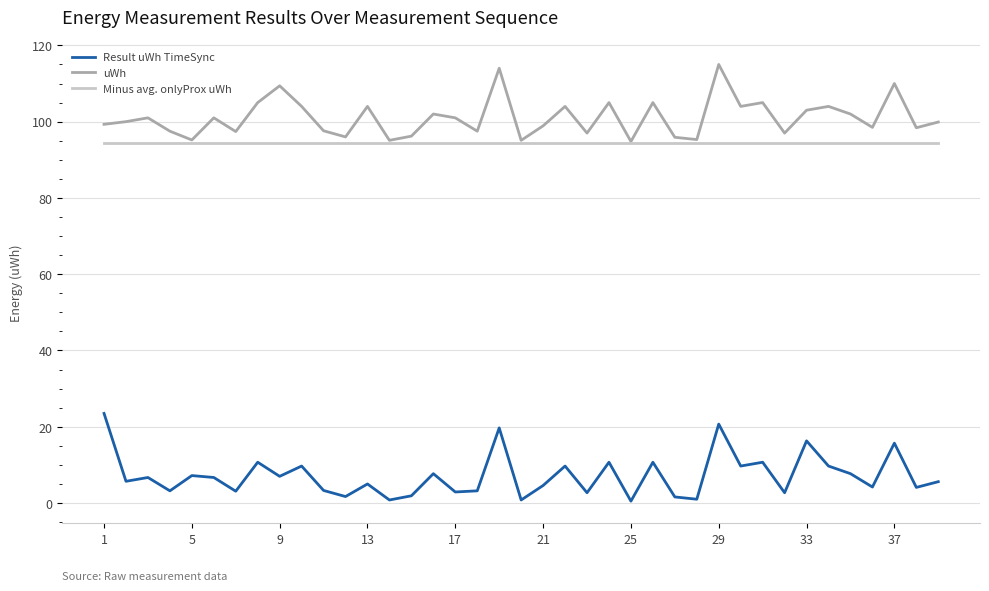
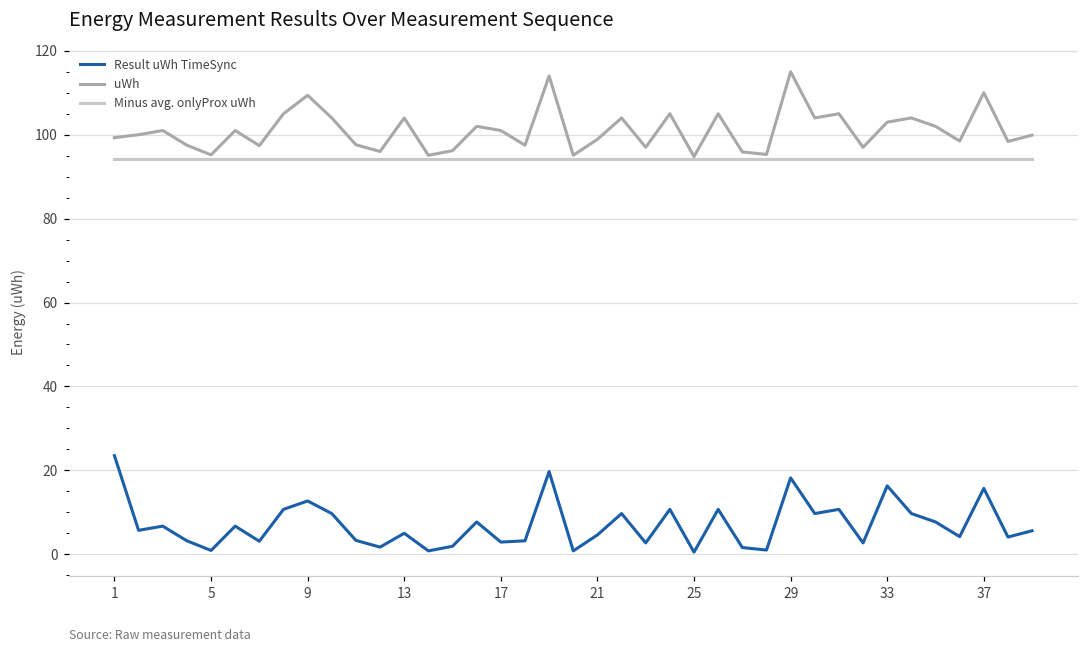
Result uWh TimeSync, 5: 7 -> 1
Result uWh TimeSync, 9: 7 -> 13
Result uWh TimeSync, 29: 21 -> 18
